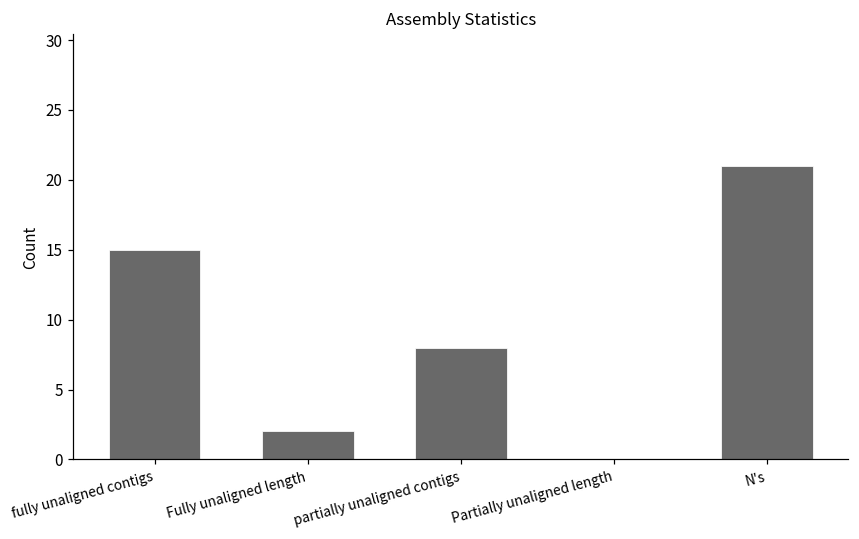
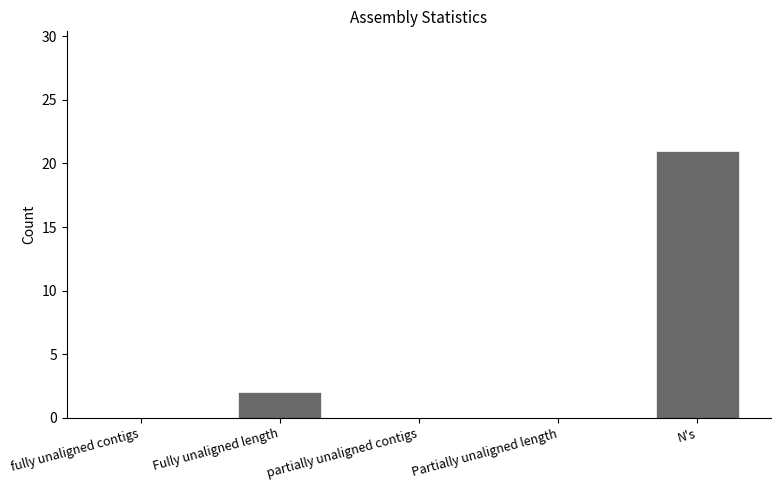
fully unaligned contigs: 15 -> 0
partially unaligned contigs: 8 -> 0
